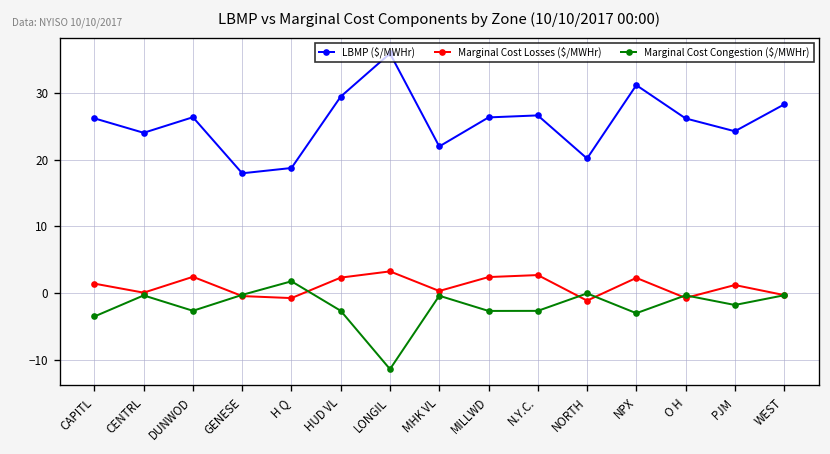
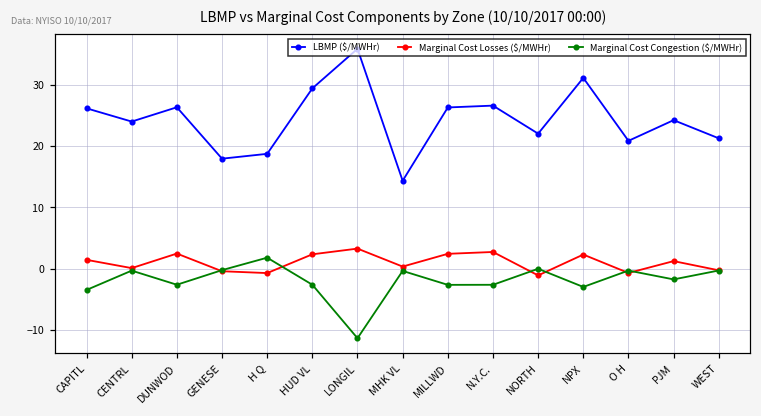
LBMP ($/MWHr), MHK VL: 22 -> 14
LBMP ($/MWHr), NORTH: 20 -> 22
LBMP ($/MWHr), O H: 26 -> 21
LBMP ($/MWHr), WEST: 28 -> 21
